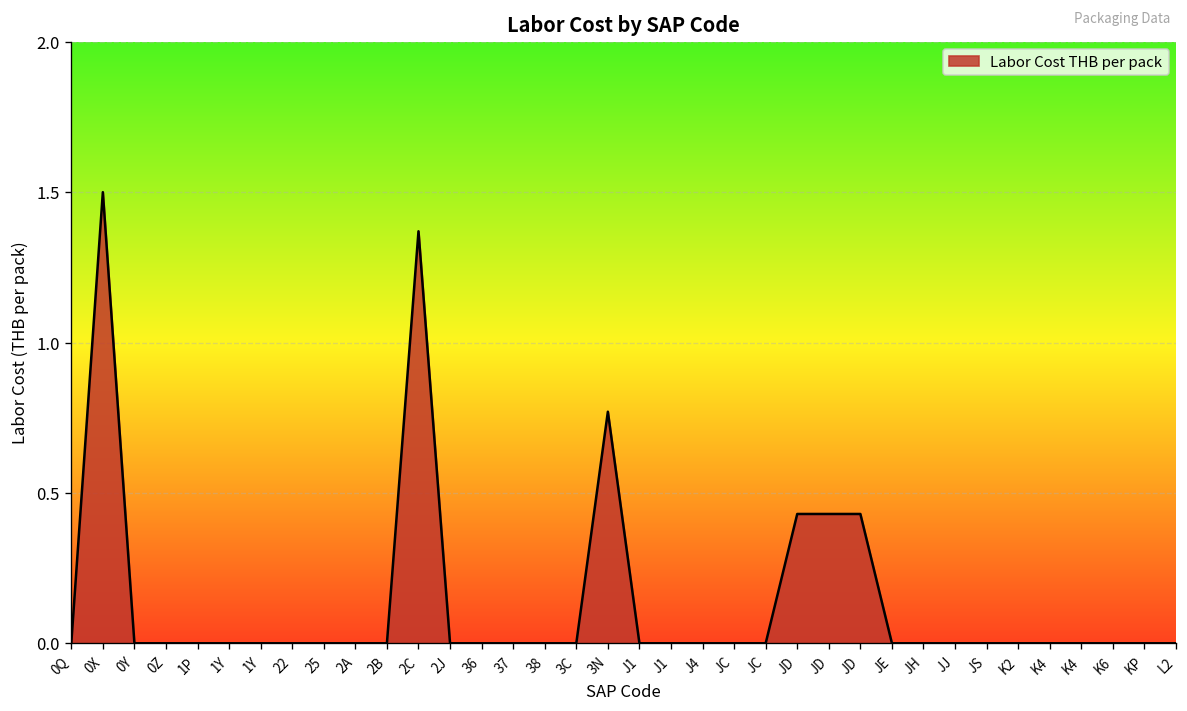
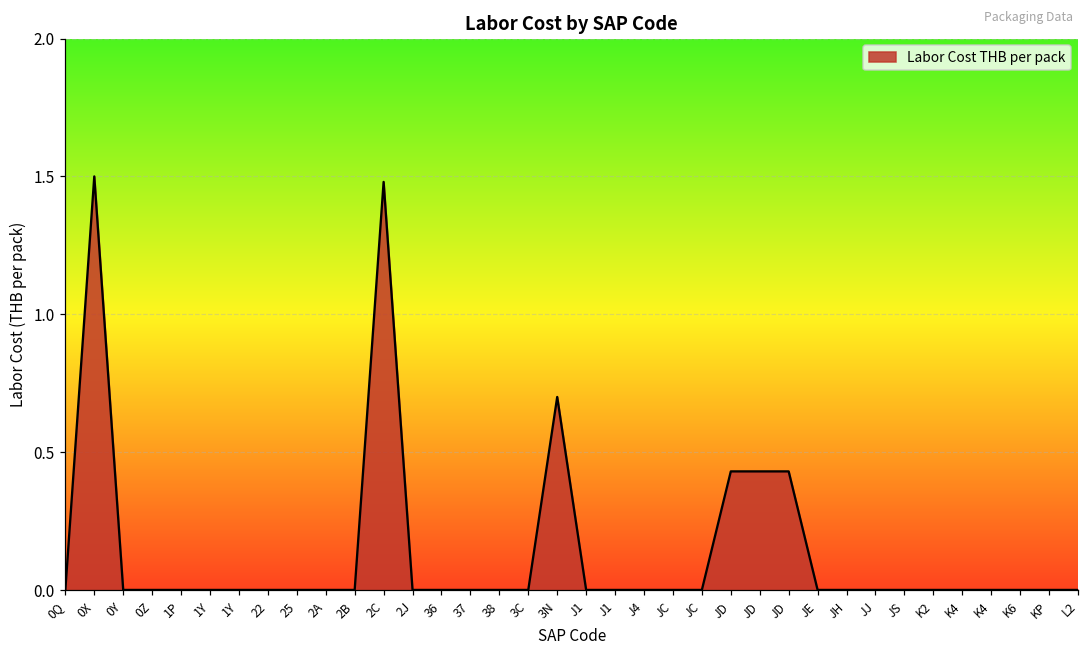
2C: 1.37 -> 1.48
3N: 0.77 -> 0.70
